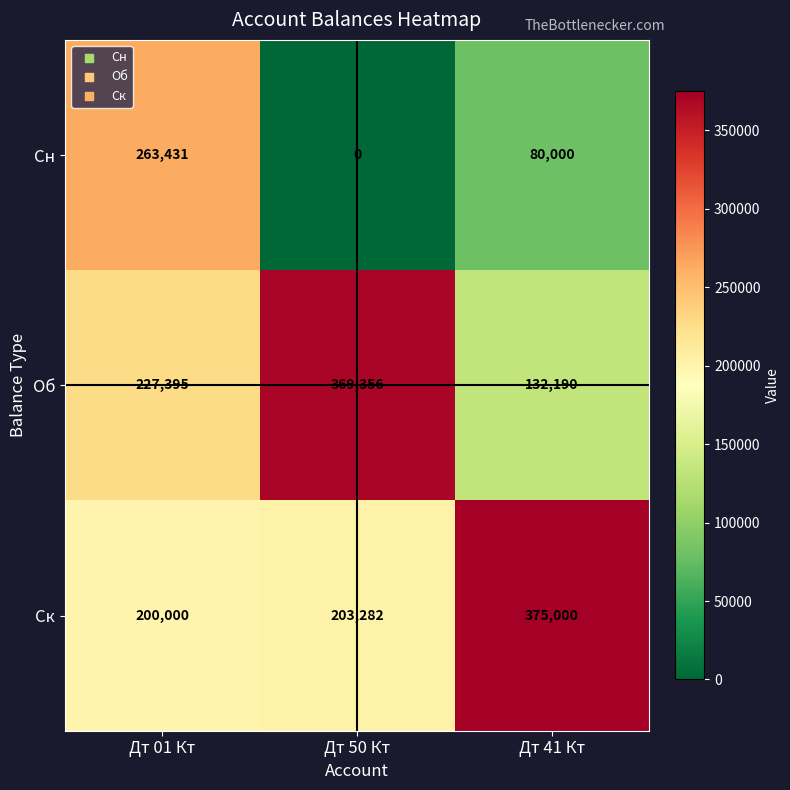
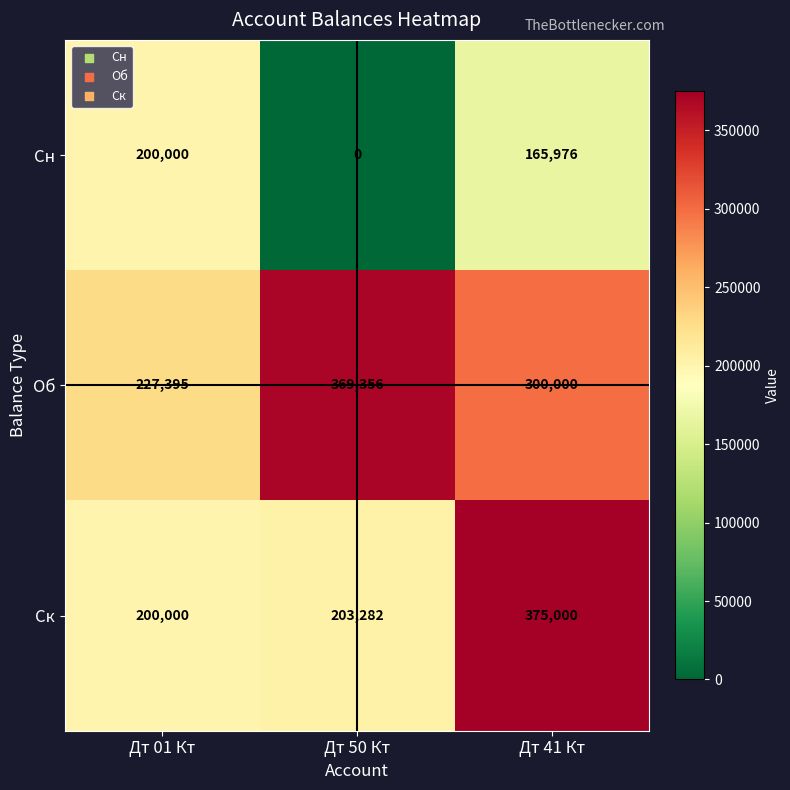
Сн, Дт 01 Кт: 263,431 -> 200,000
Сн, Дт 41 Кт: 80,000 -> 165,976
Об, Дт 41 Кт: 132,190 -> 300,000
